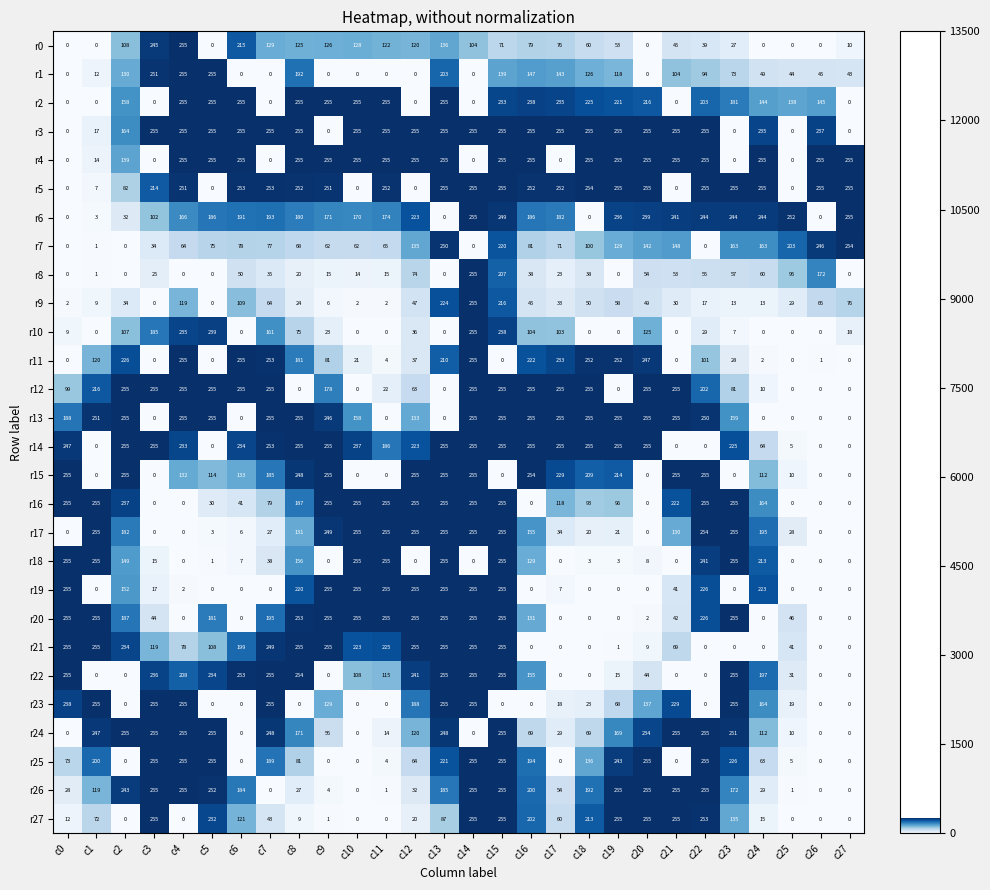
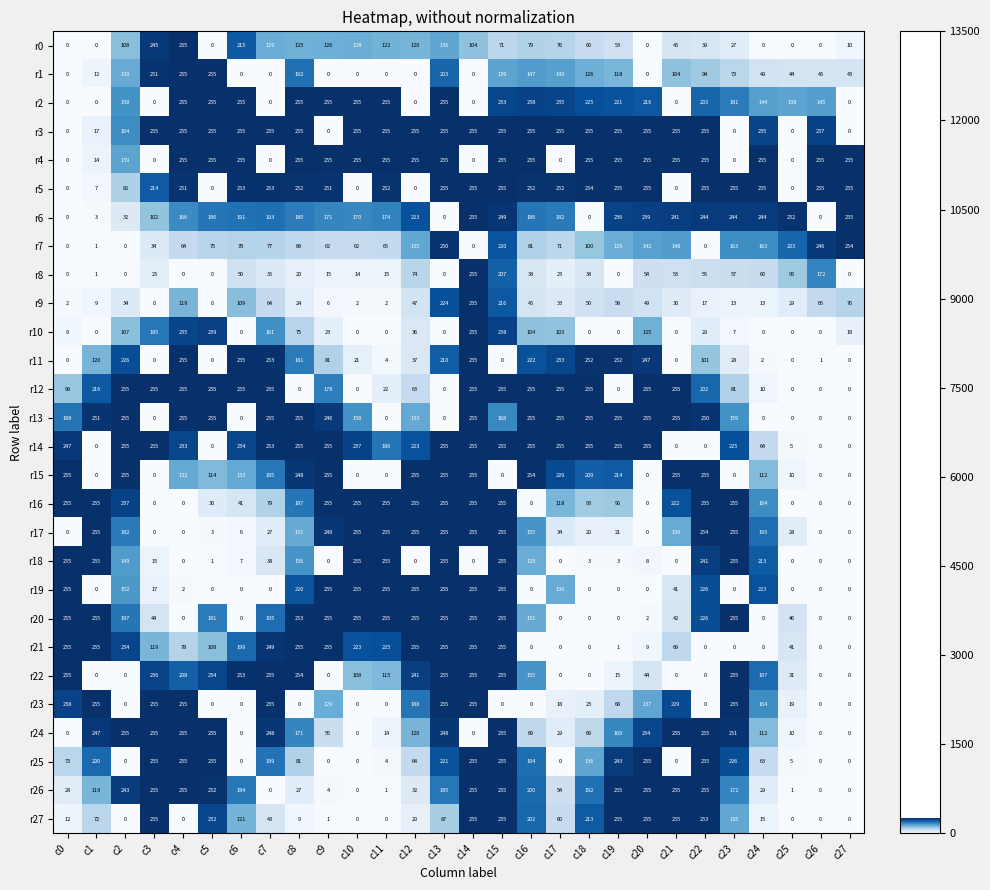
r13, c15: 255 -> 168
r19, c17: 7 -> 130
